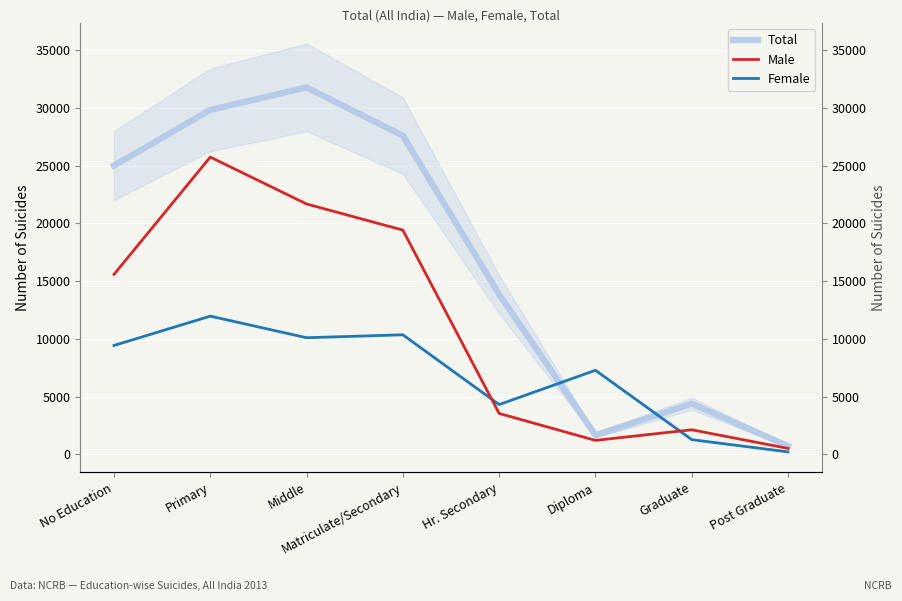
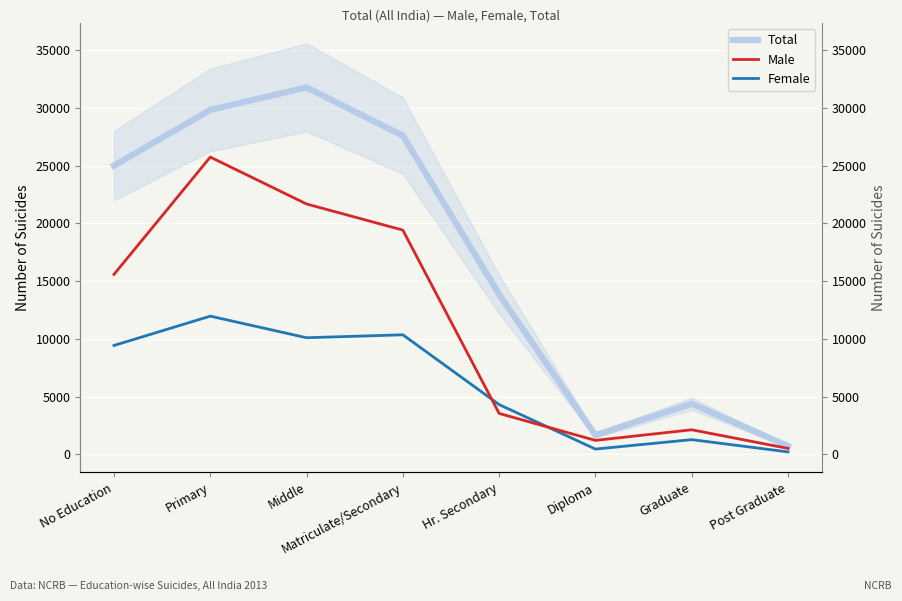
Female, Diploma: 7300 -> 500
